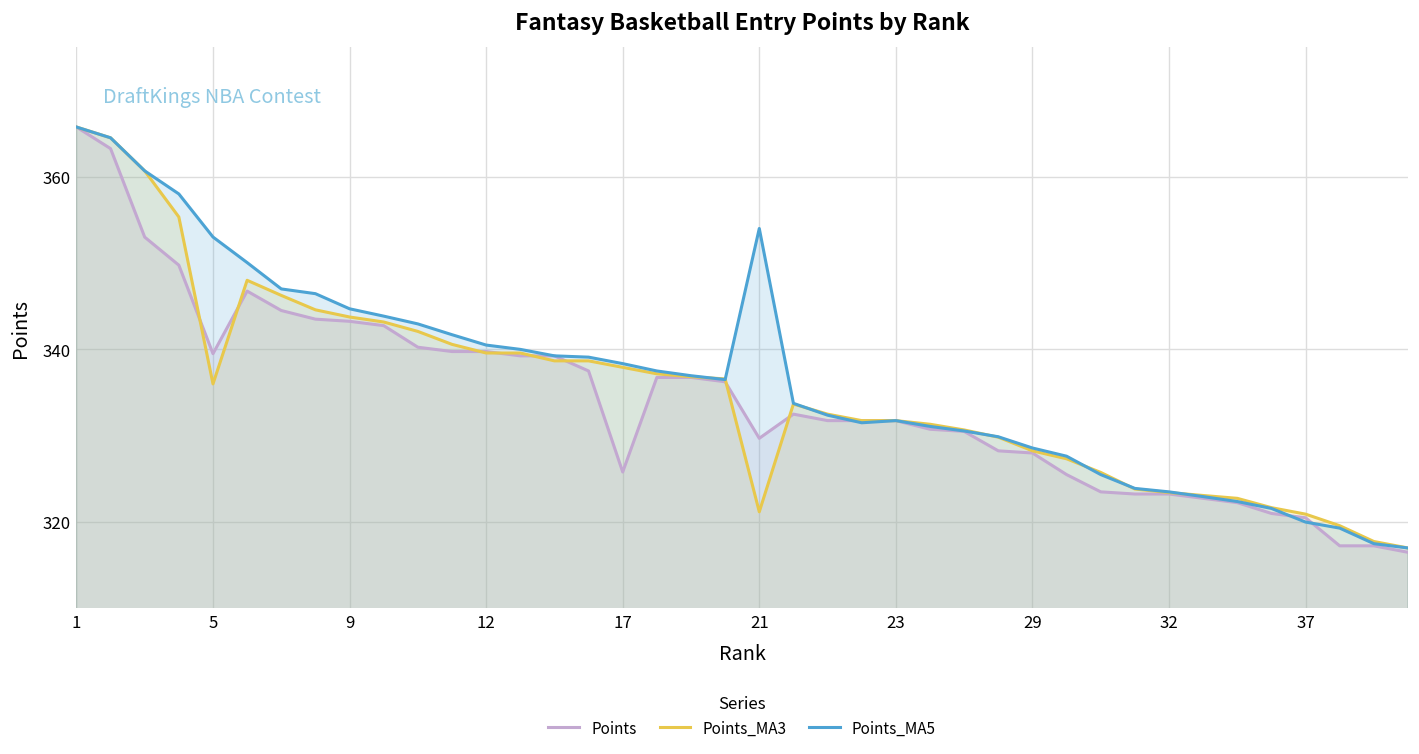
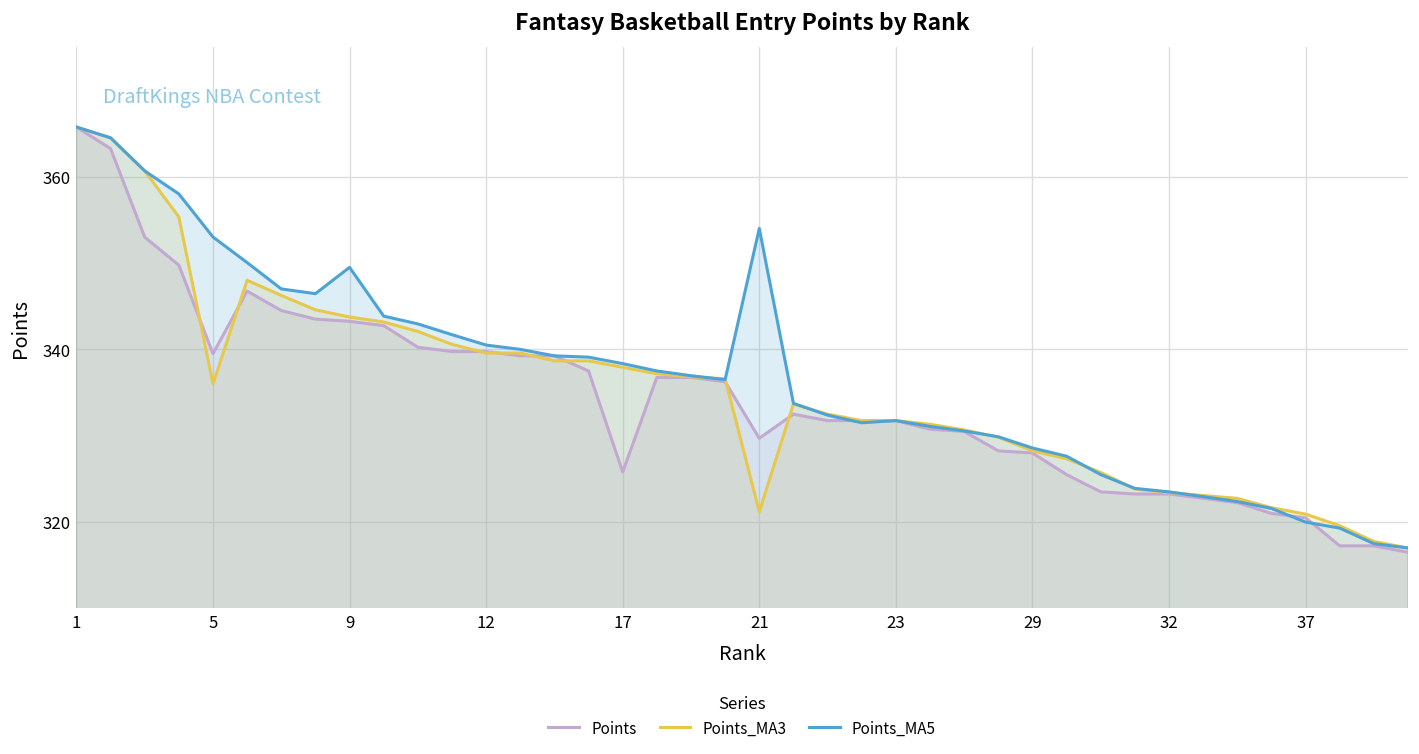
Points_MA5, 9: 345 -> 350
